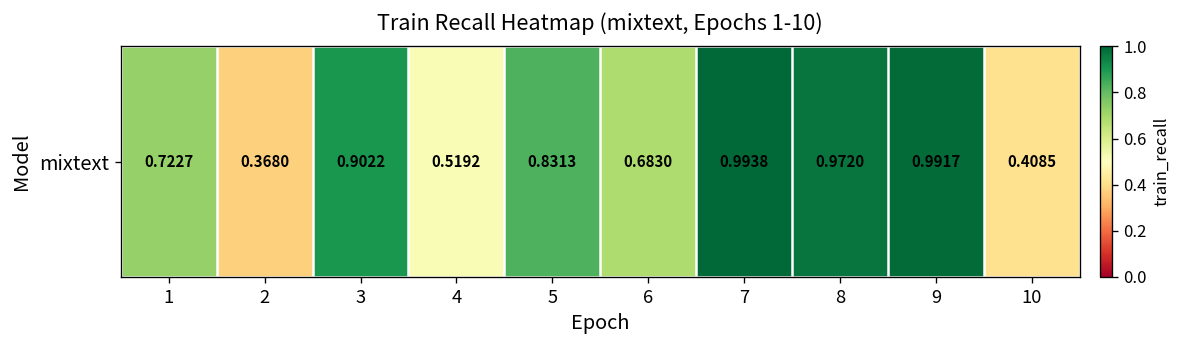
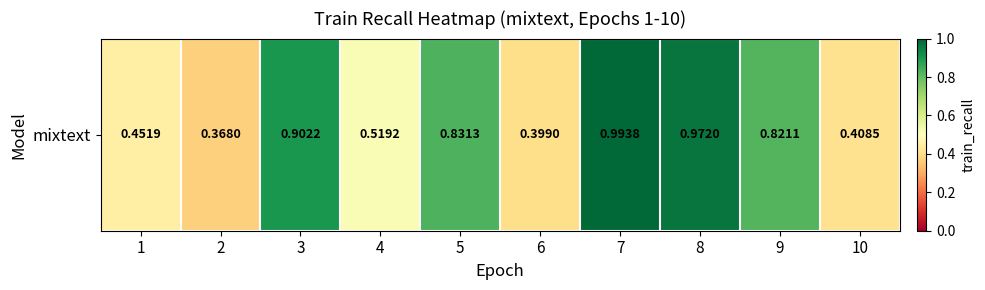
mixtext, 1: 0.7227 -> 0.4519
mixtext, 6: 0.6830 -> 0.3990
mixtext, 9: 0.9917 -> 0.8211
